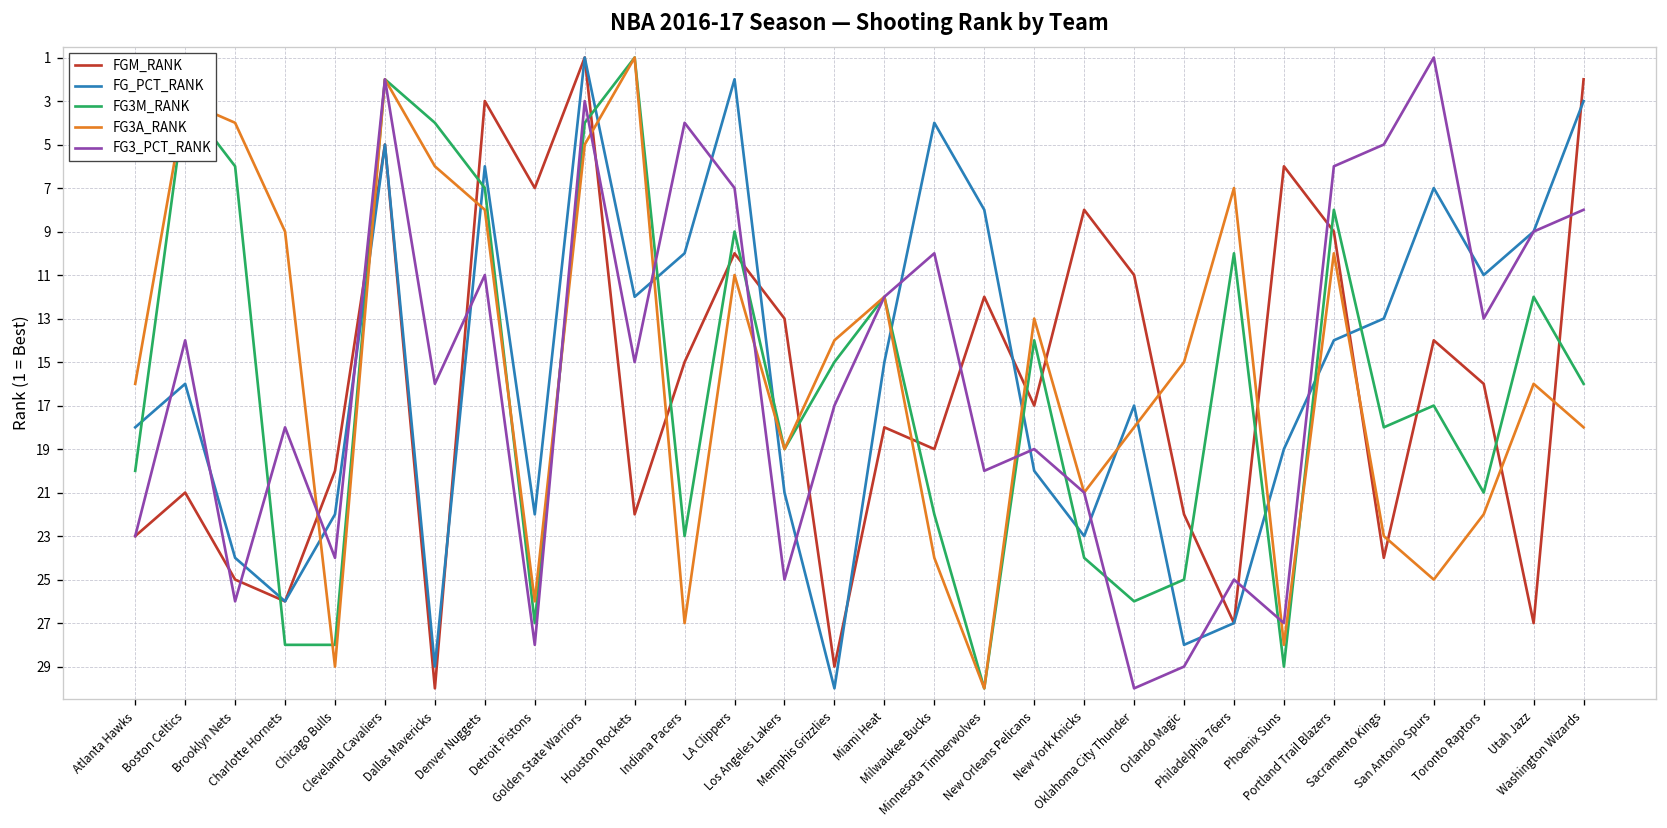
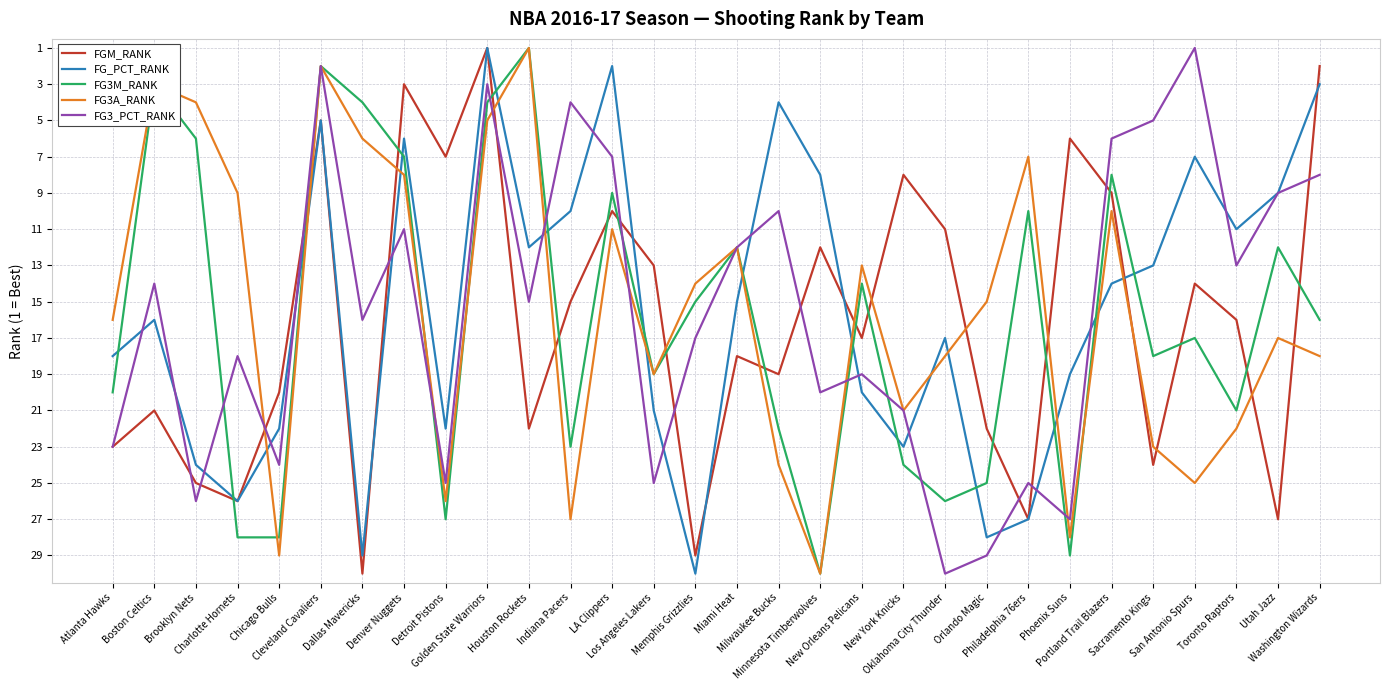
FG3_PCT_RANK, Detroit Pistons: 28 -> 25
FG3A_RANK, Utah Jazz: 16 -> 17
